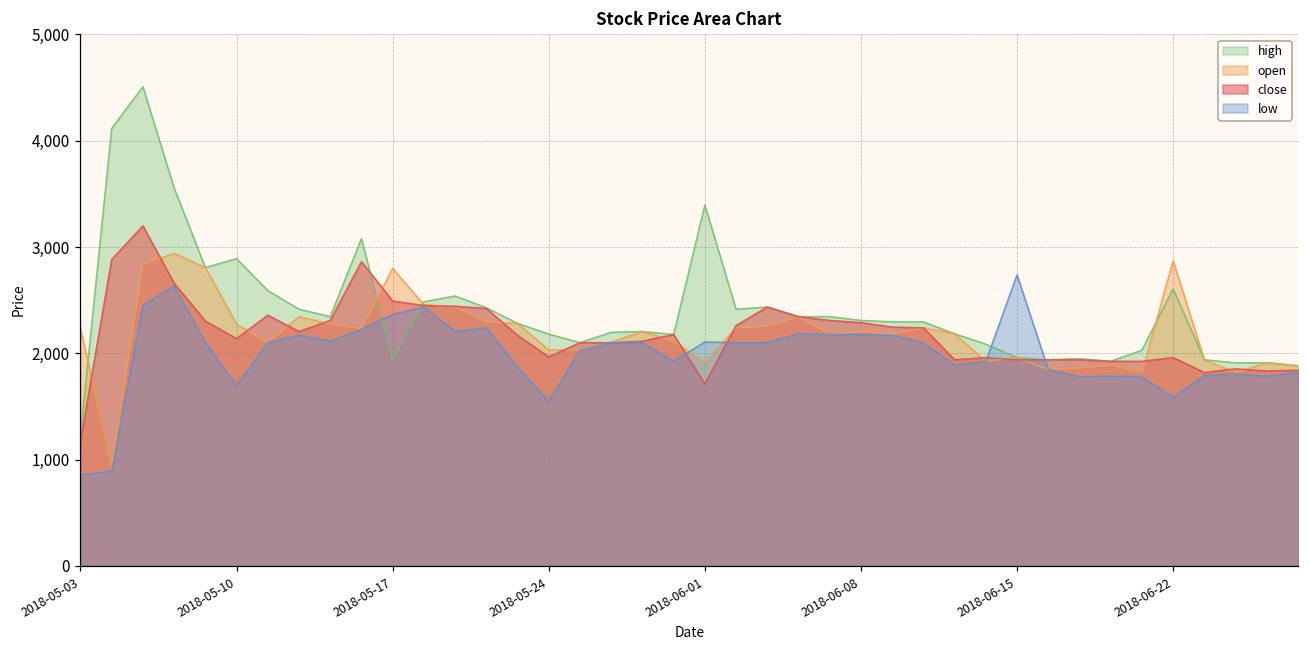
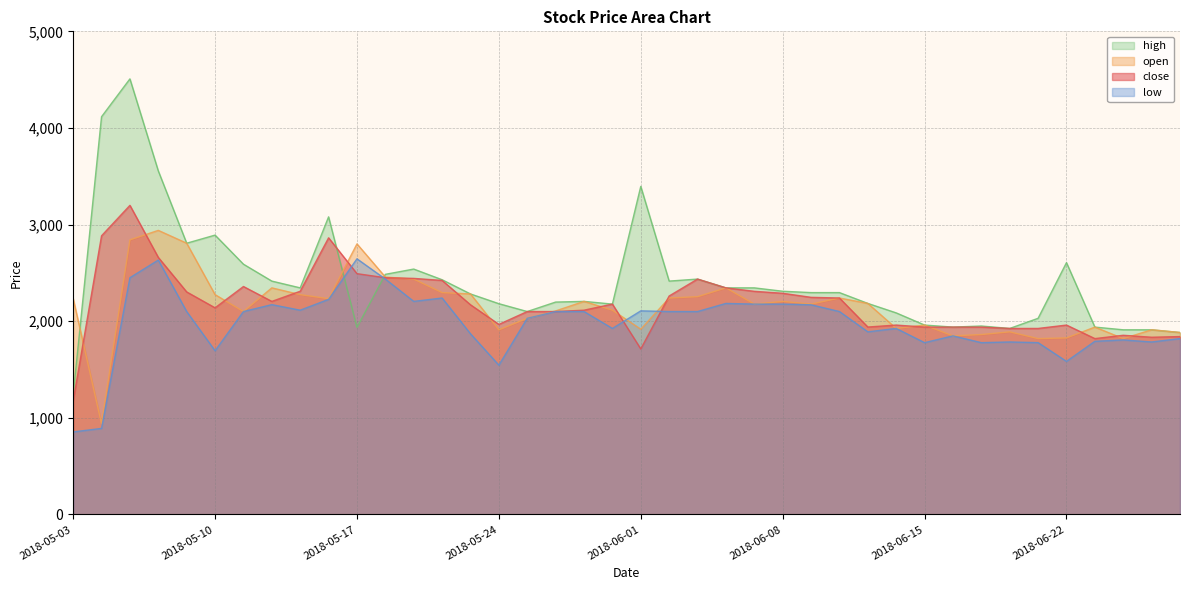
low, 2018-05-17: 2,400 -> 2,600
open, 2018-05-24: 2,000 -> 1,900
low, 2018-06-15: 2,700 -> 1,800
open, 2018-06-22: 2,900 -> 1,800
